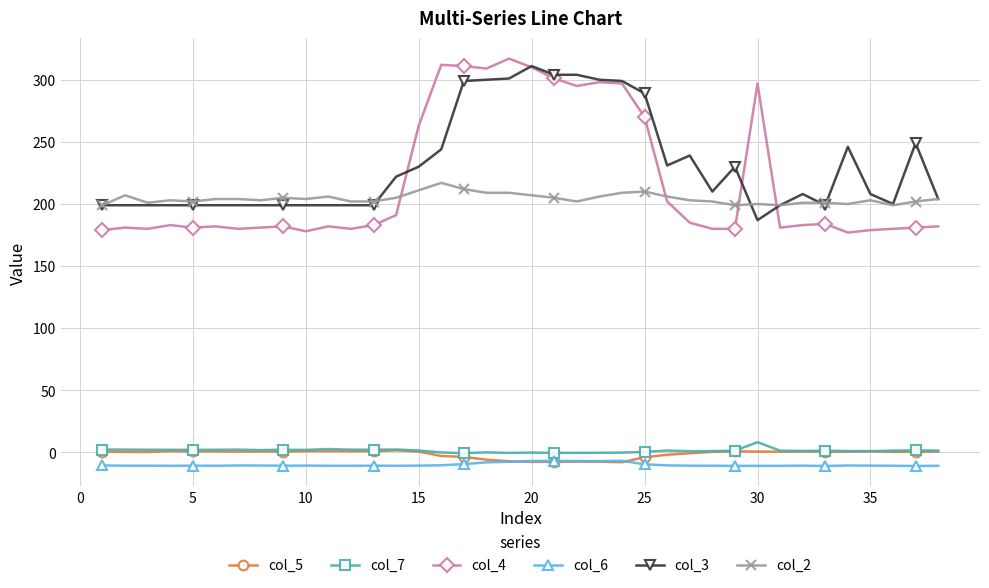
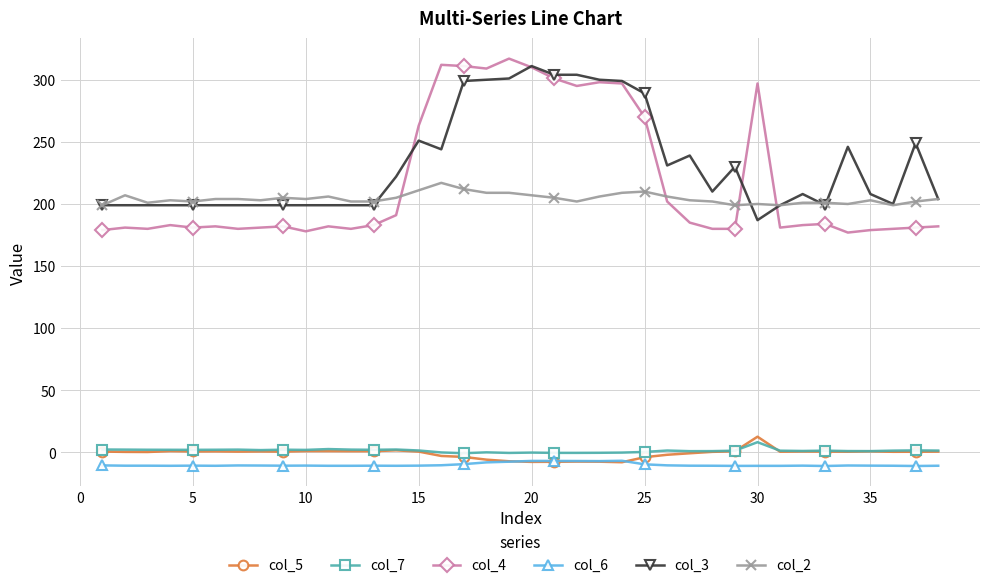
col_3, 15: 230 -> 251
col_5, 30: 1 -> 13
